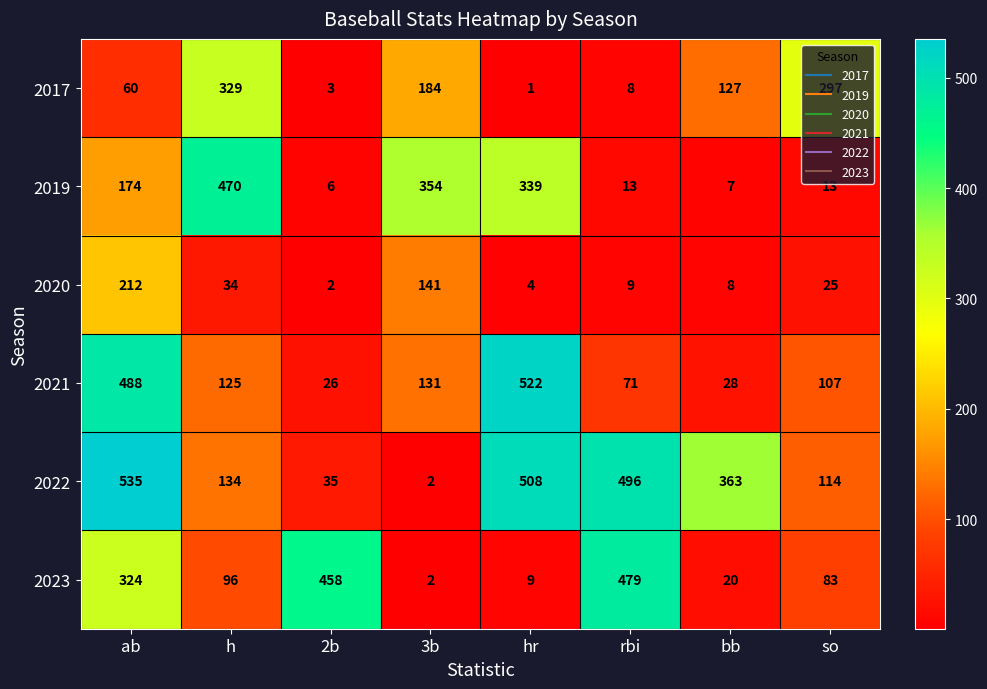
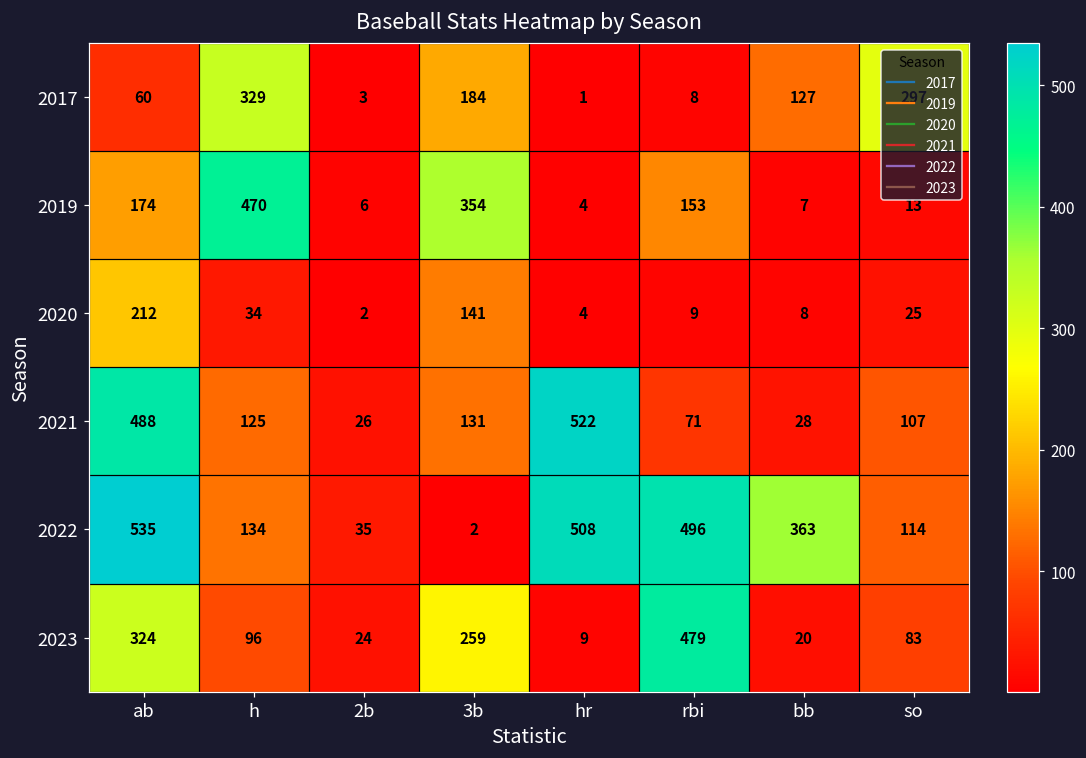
2019, hr: 339 -> 4
2019, rbi: 13 -> 153
2023, 2b: 458 -> 24
2023, 3b: 2 -> 259
